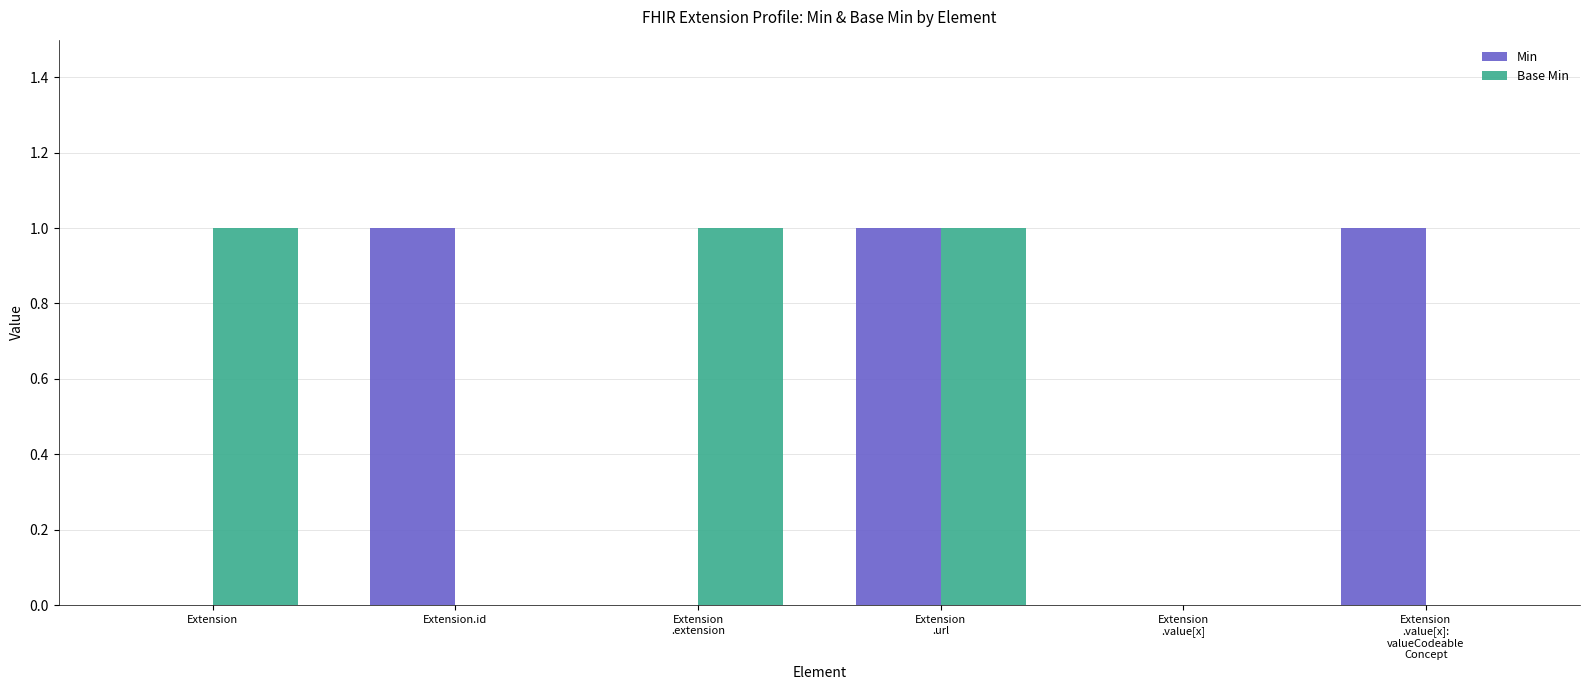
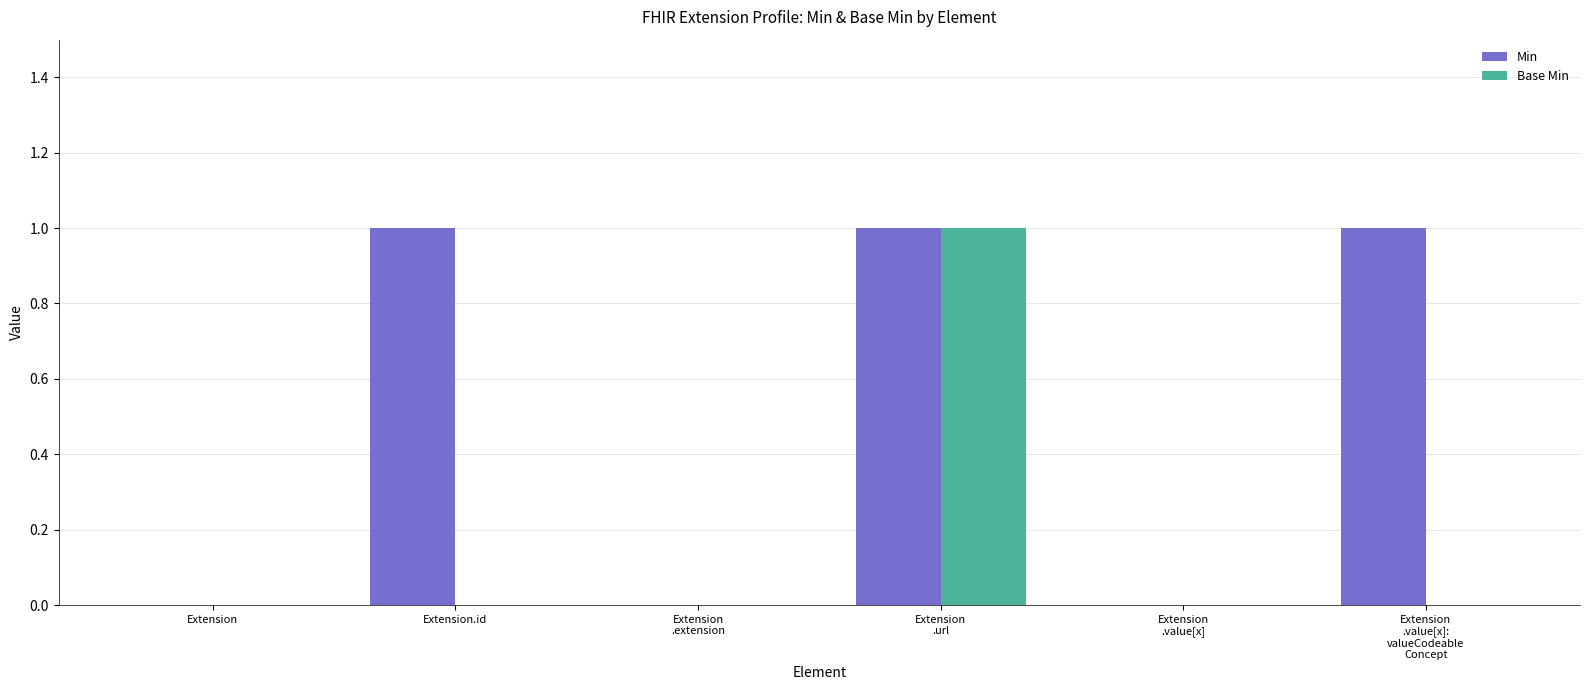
Base Min, Extension: 1 -> 0
Base Min, Extension .extension: 1 -> 0
